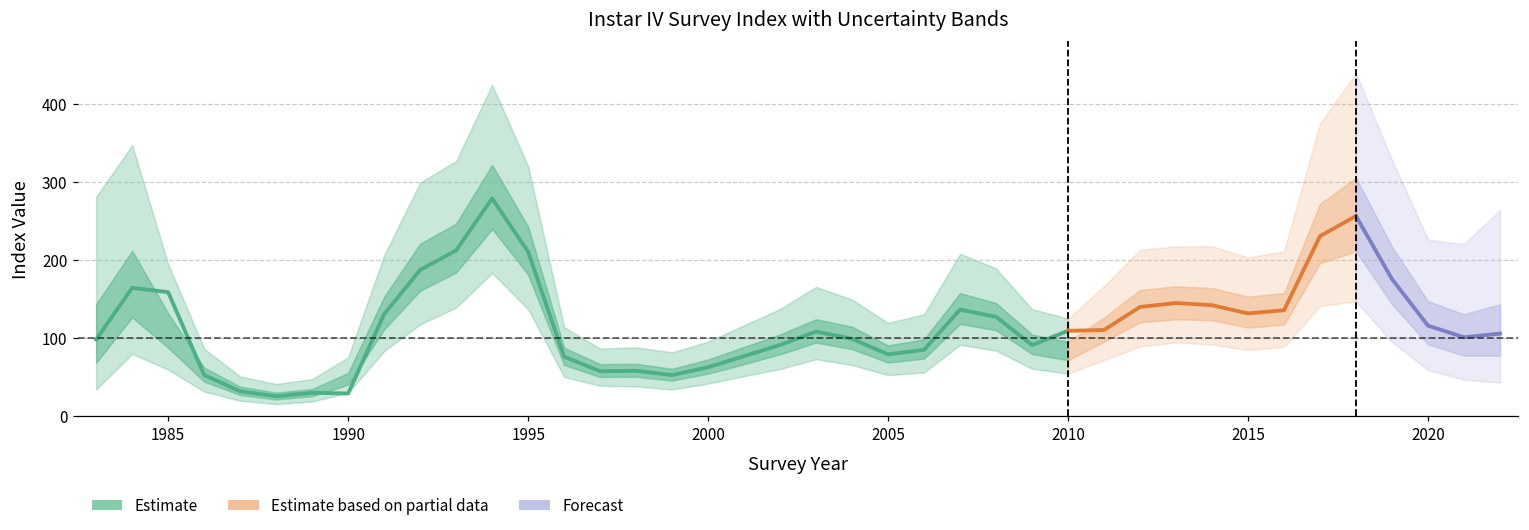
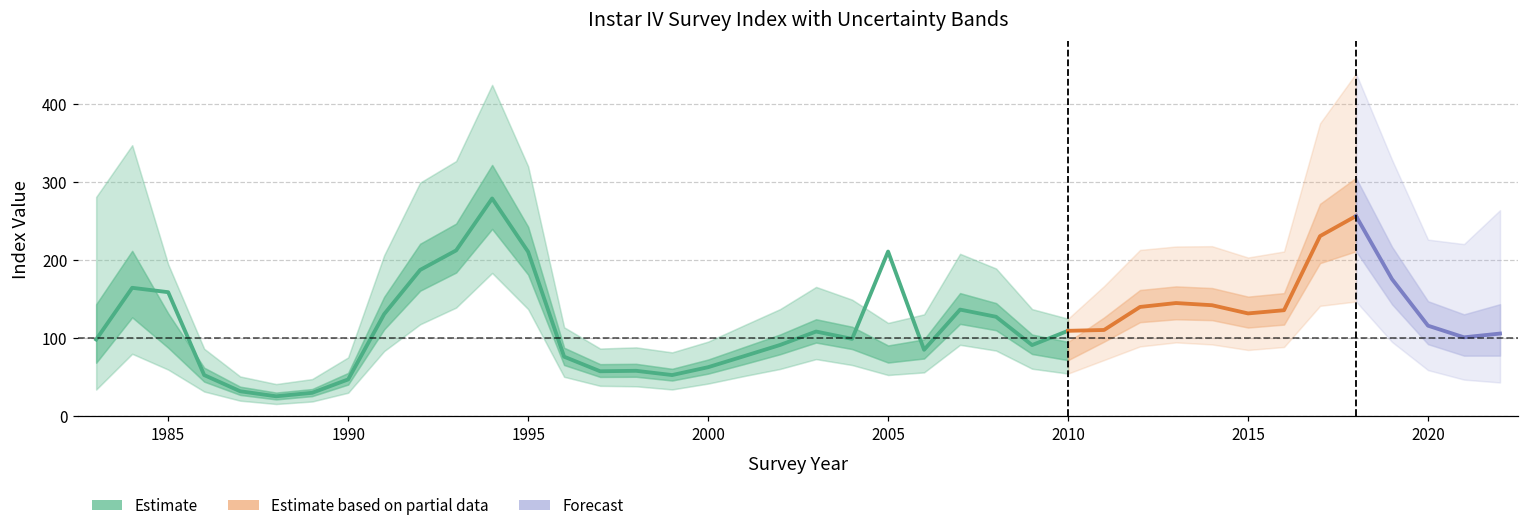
Estimate, 1990: 30 -> 50
Estimate, 2005: 80 -> 210
